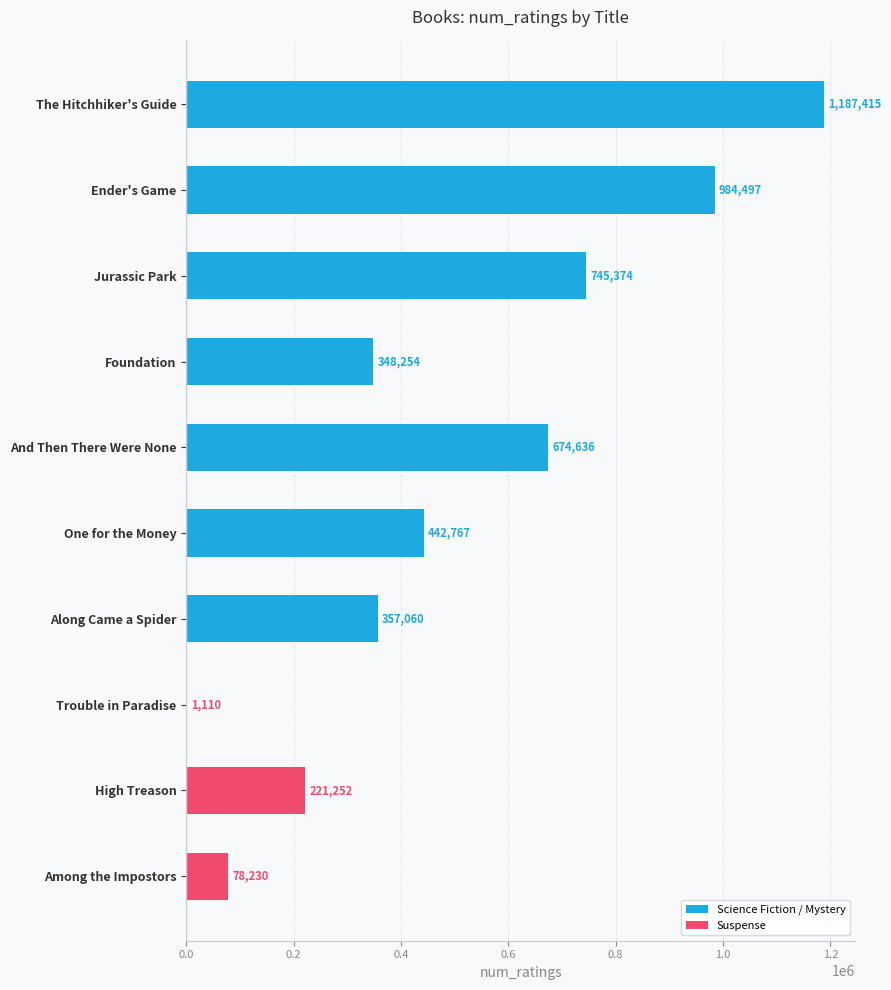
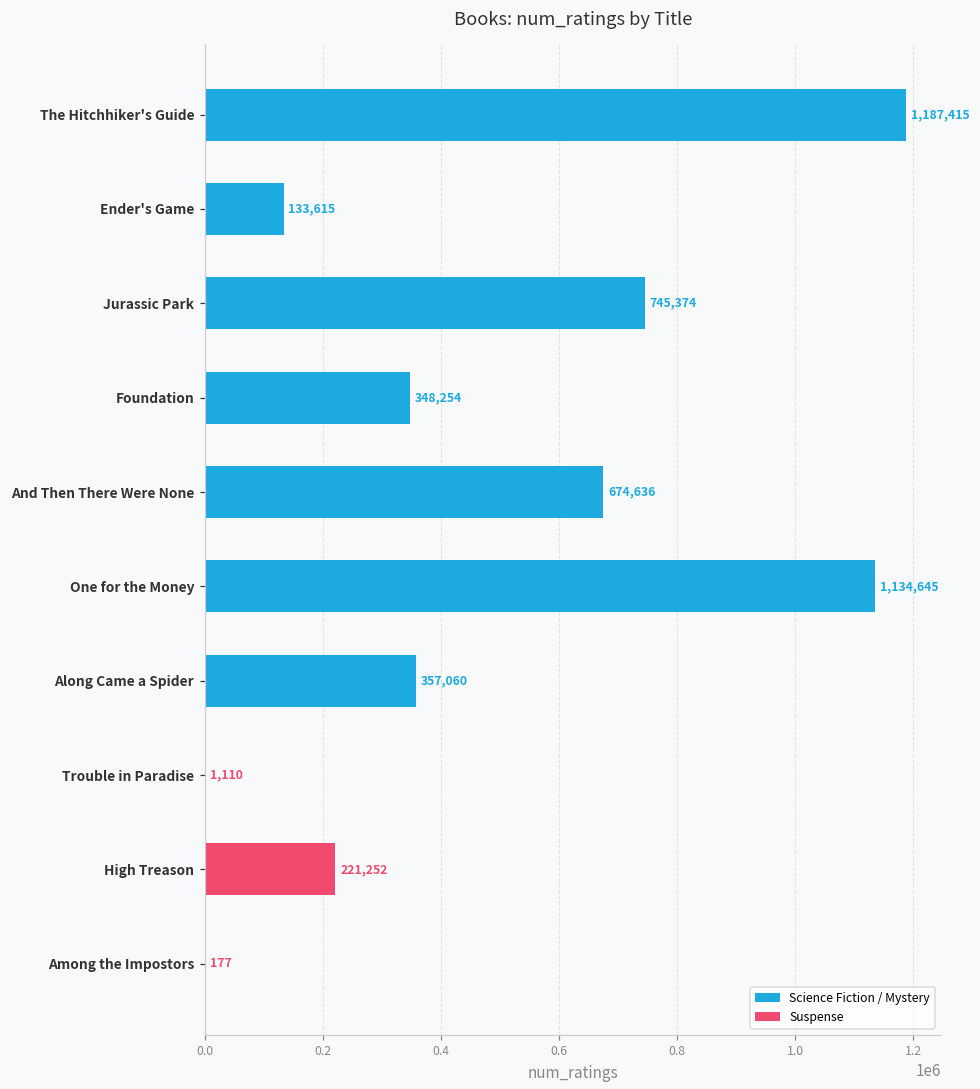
Ender's Game: 984,497 -> 133,615
One for the Money: 442,767 -> 1,134,645
Among the Impostors: 78,230 -> 177
